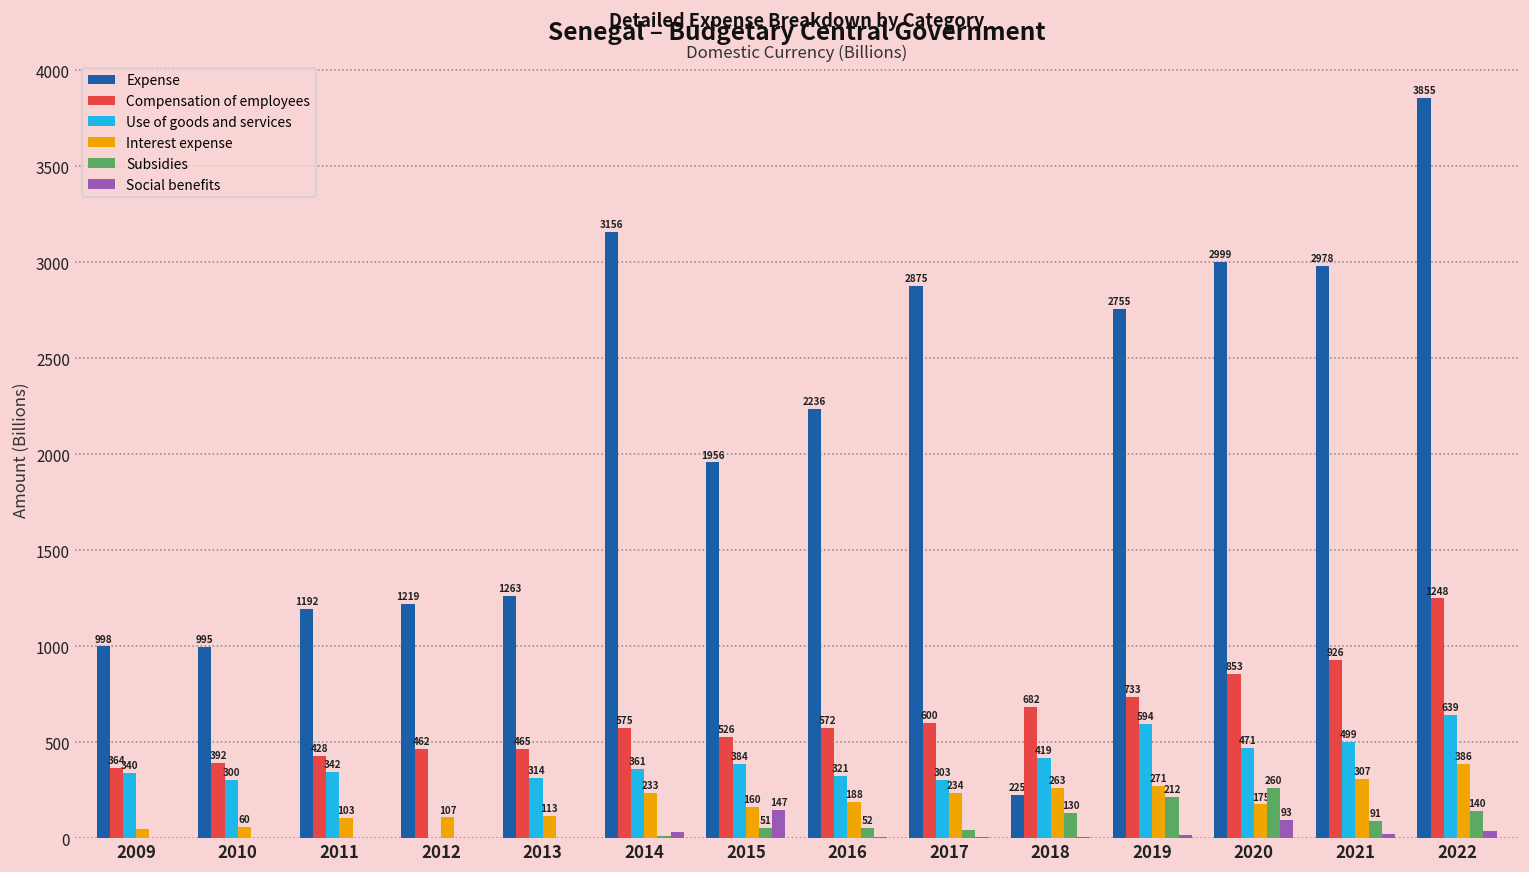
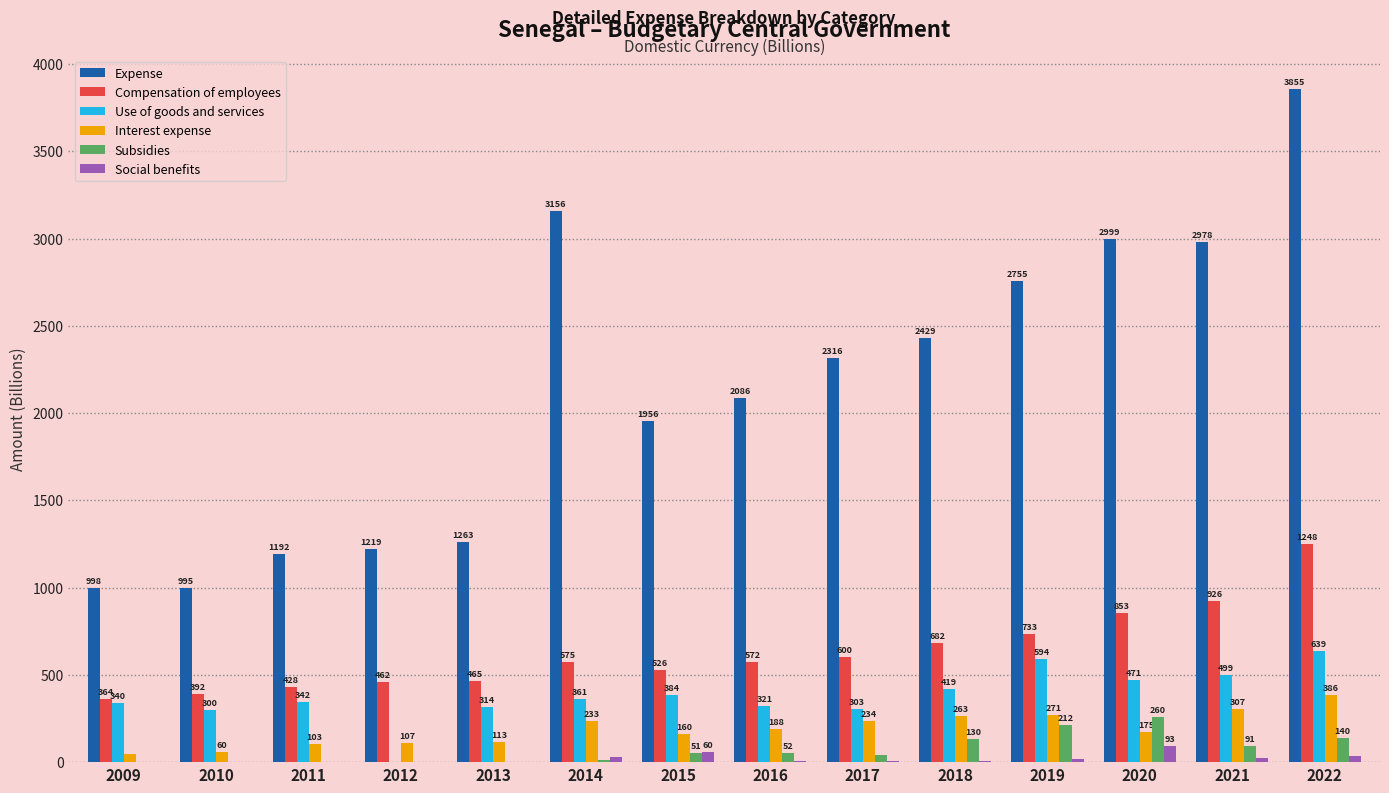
Social benefits, 2015: 147 -> 60
Expense, 2016: 2236 -> 2086
Expense, 2017: 2875 -> 2316
Expense, 2018: 225 -> 2429
